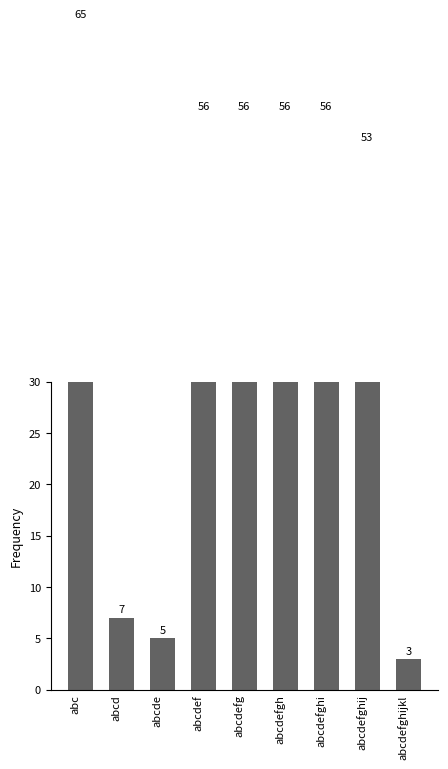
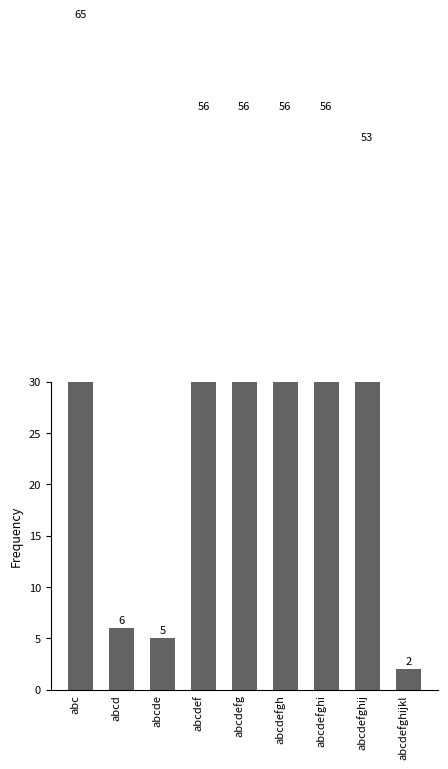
abcd: 7 -> 6
abcdefghijkl: 3 -> 2
